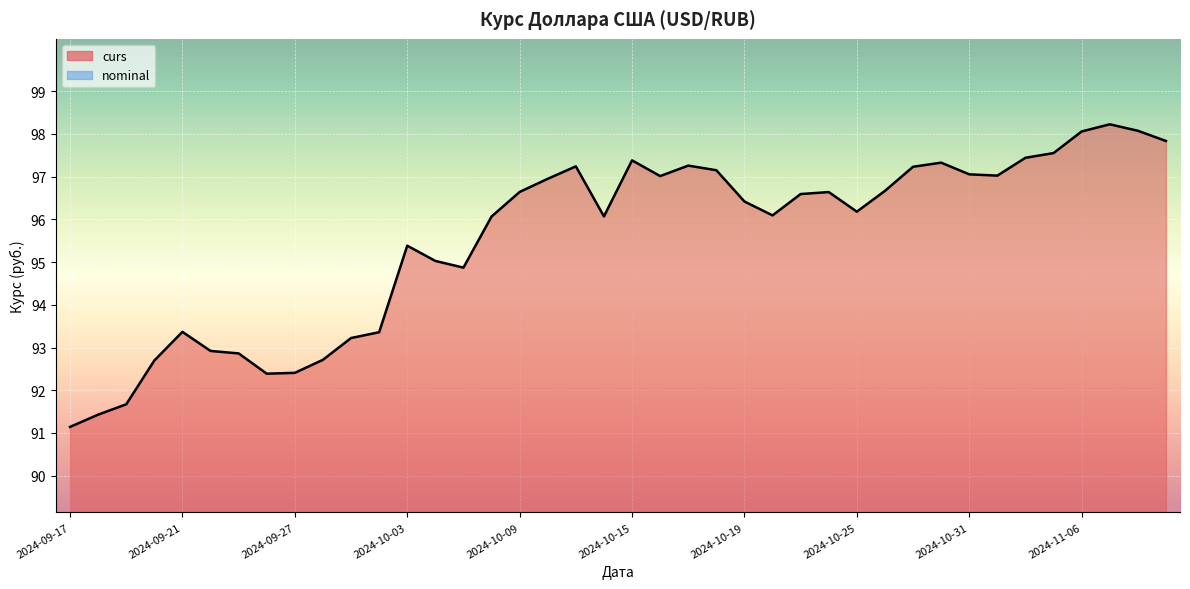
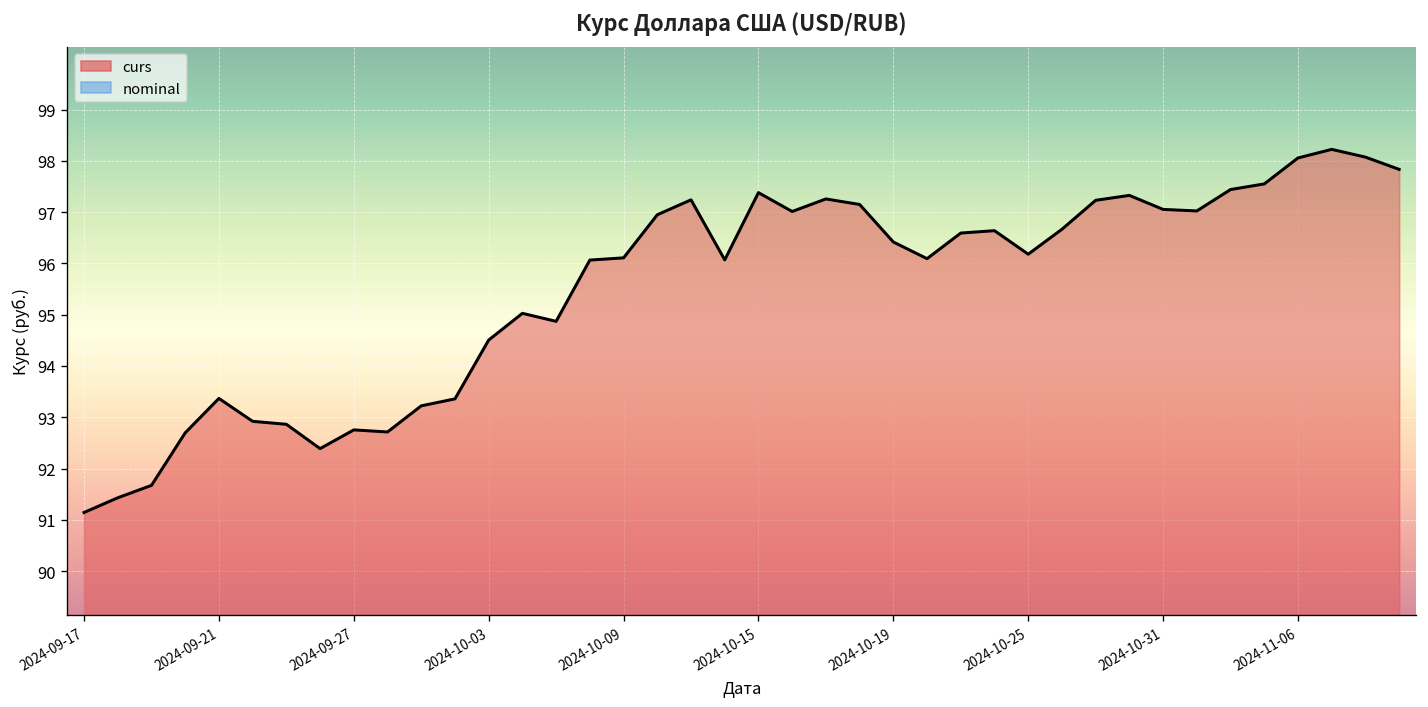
curs, 2024-09-27: 92.4 -> 92.8
curs, 2024-10-03: 95.4 -> 94.5
curs, 2024-10-09: 96.6 -> 96.1
